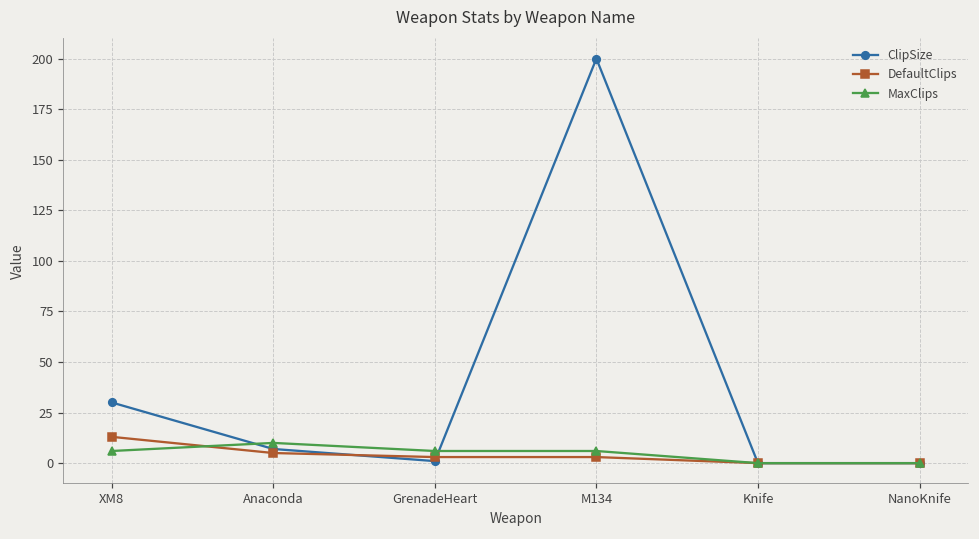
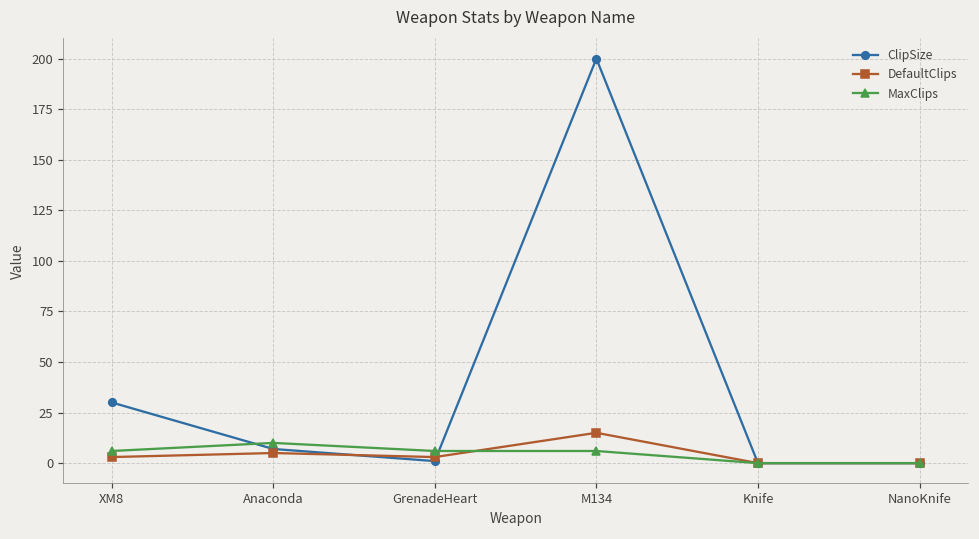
DefaultClips, XM8: 13 -> 3
DefaultClips, M134: 3 -> 15
